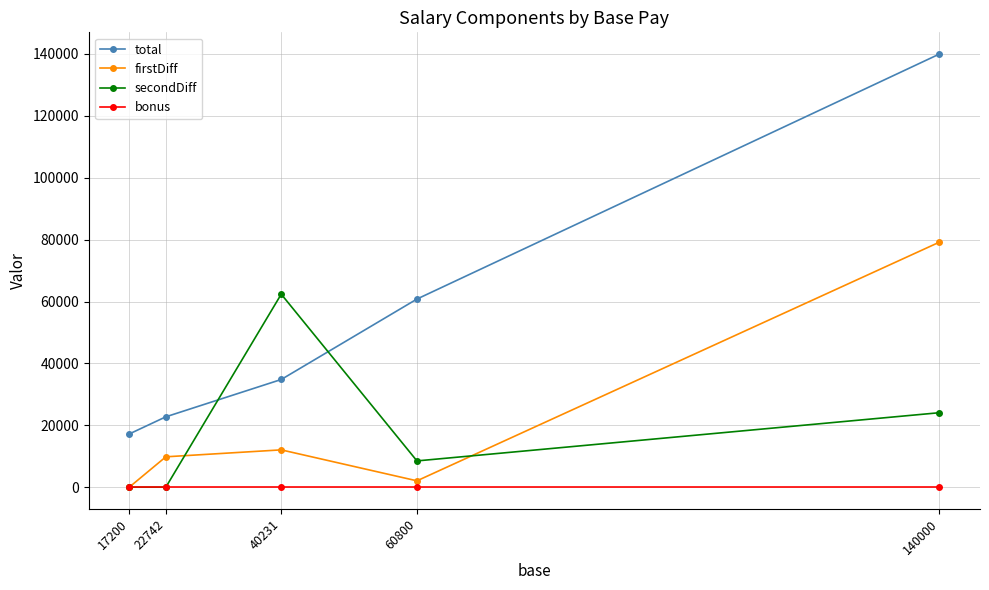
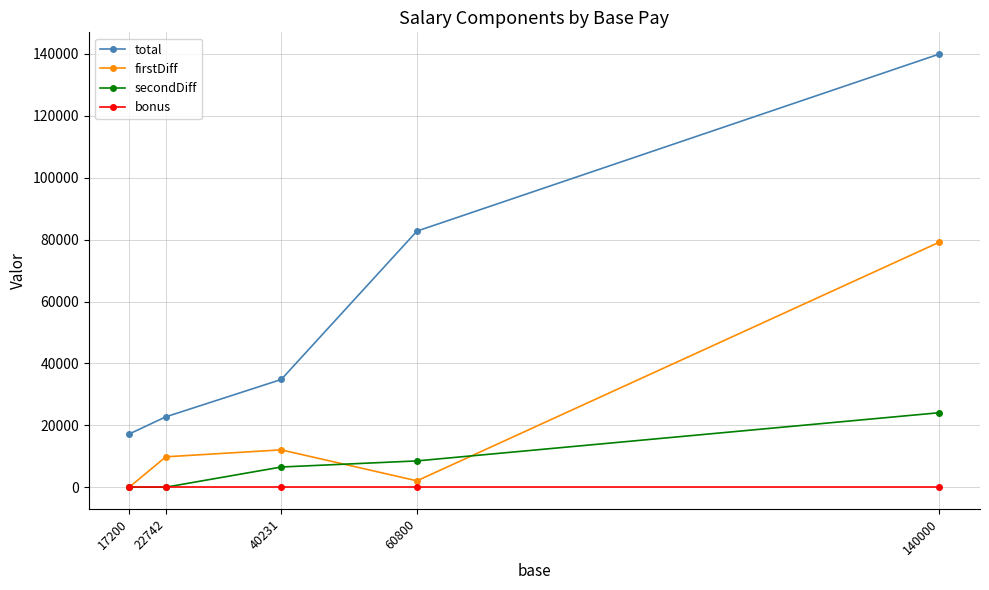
secondDiff, 40231: 62000 -> 7000
total, 60800: 61000 -> 83000
